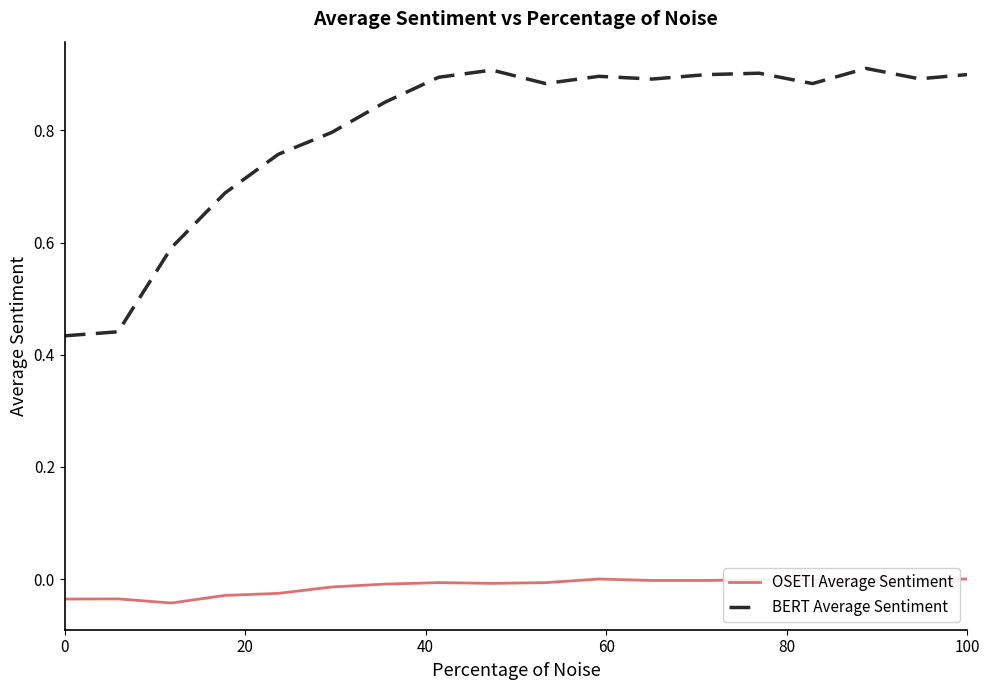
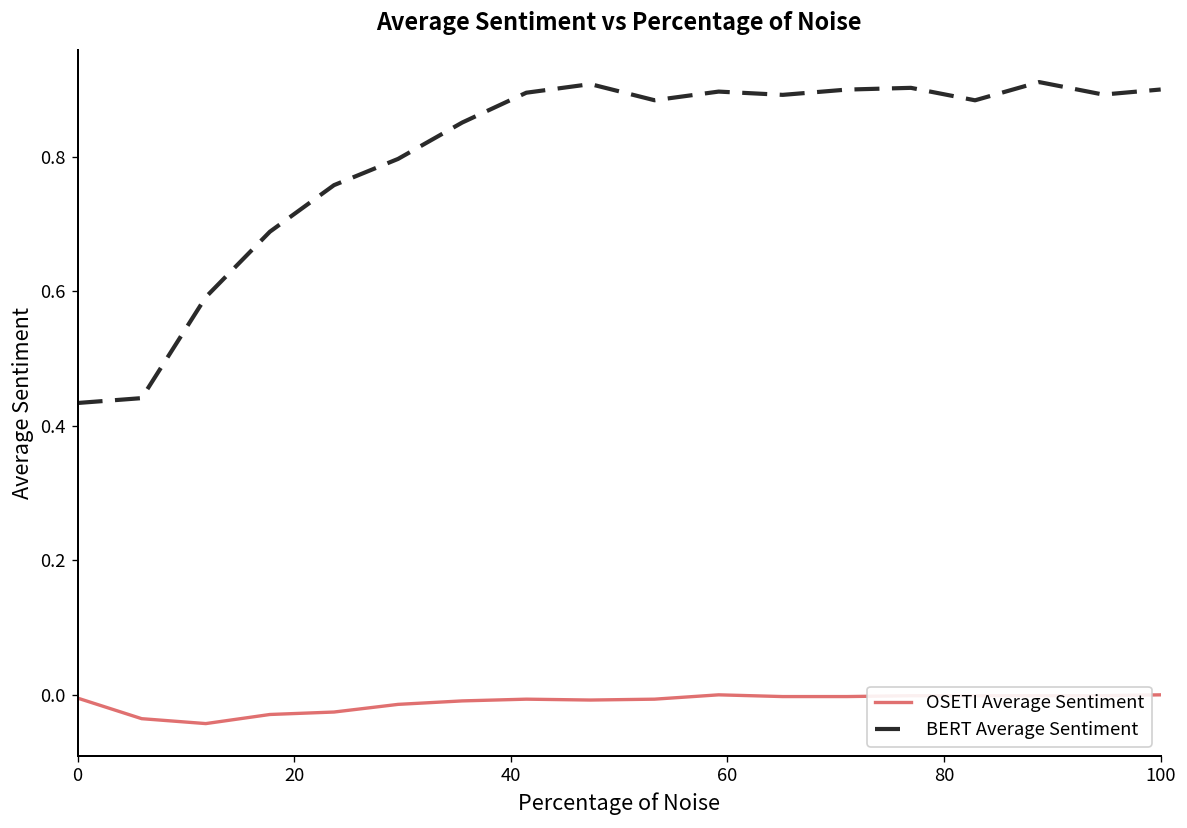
OSETI Average Sentiment, 0: -0.04 -> 0.00
